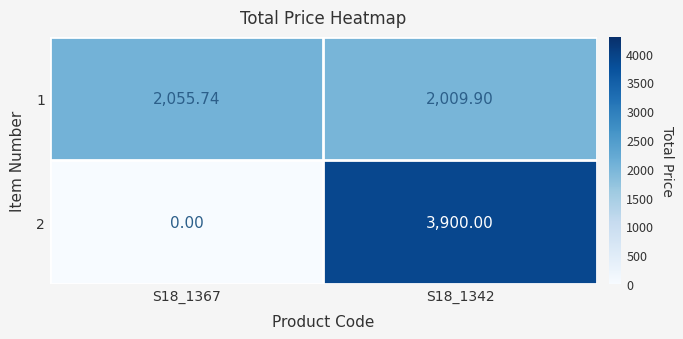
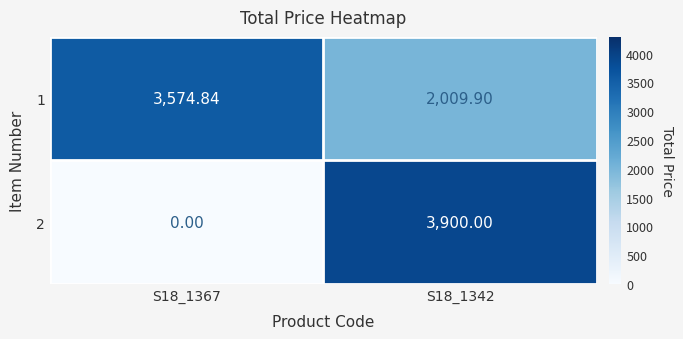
1, S18_1367: 2,055.74 -> 3,574.84
